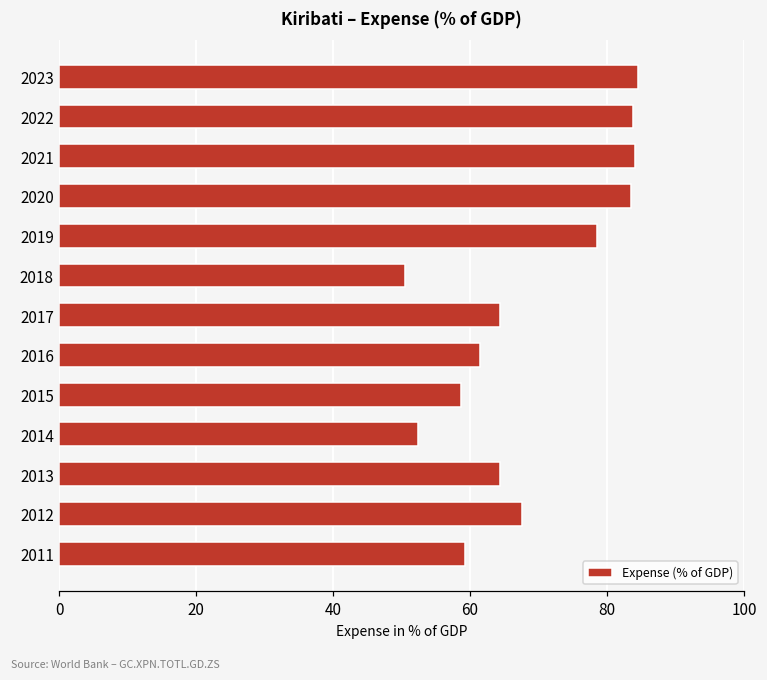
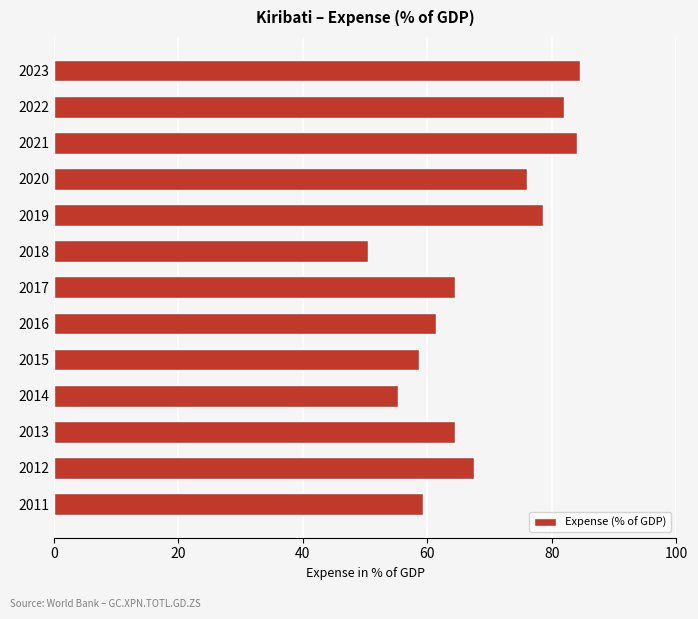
2022: 84 -> 82
2020: 83 -> 76
2014: 52 -> 55
